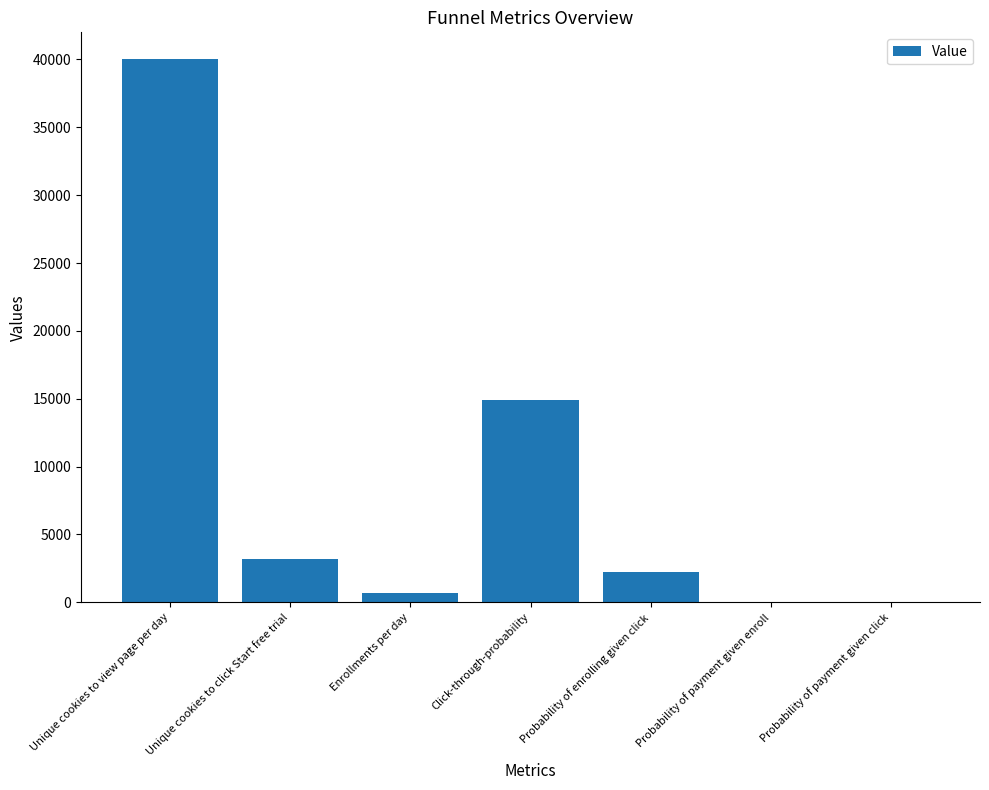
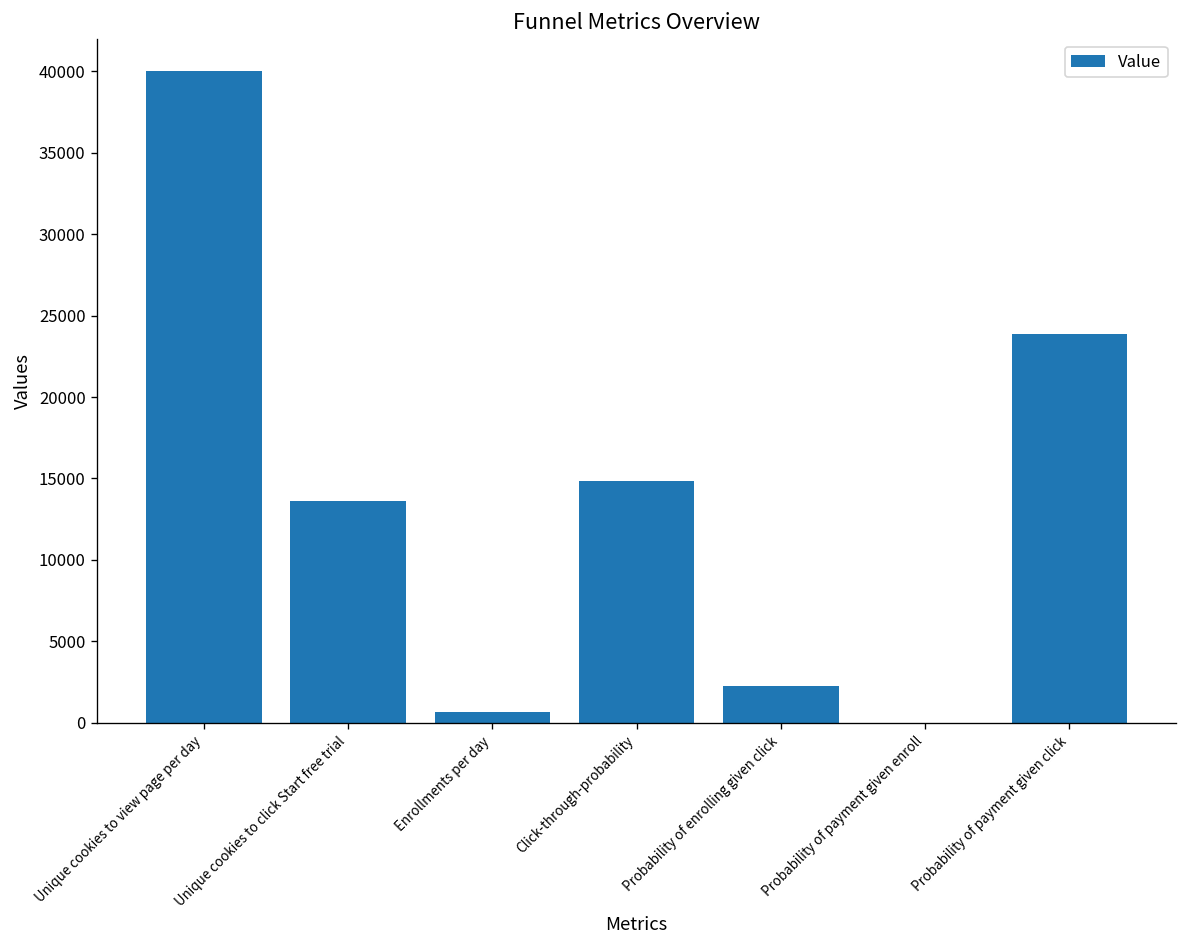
Unique cookies to click Start free trial: 3200 -> 13600
Probability of payment given click: 0 -> 23900
